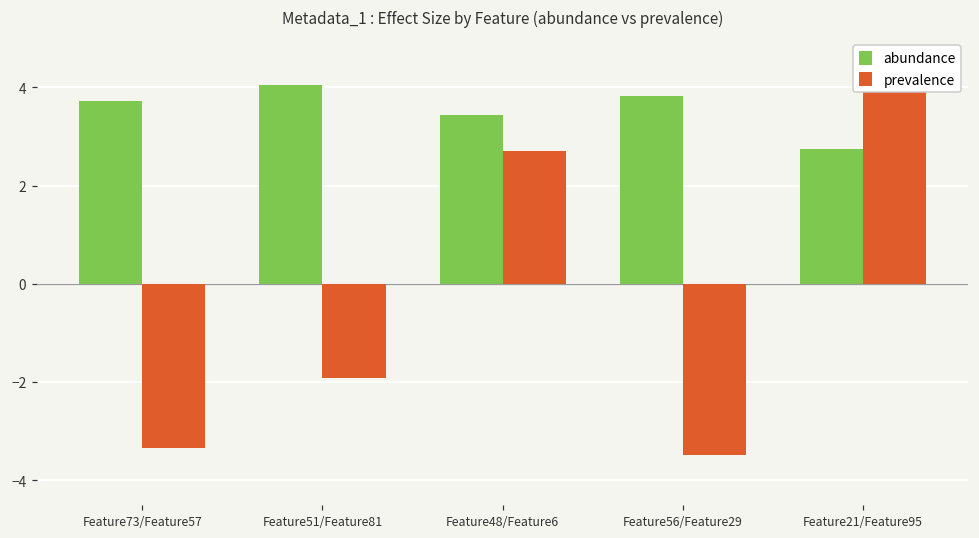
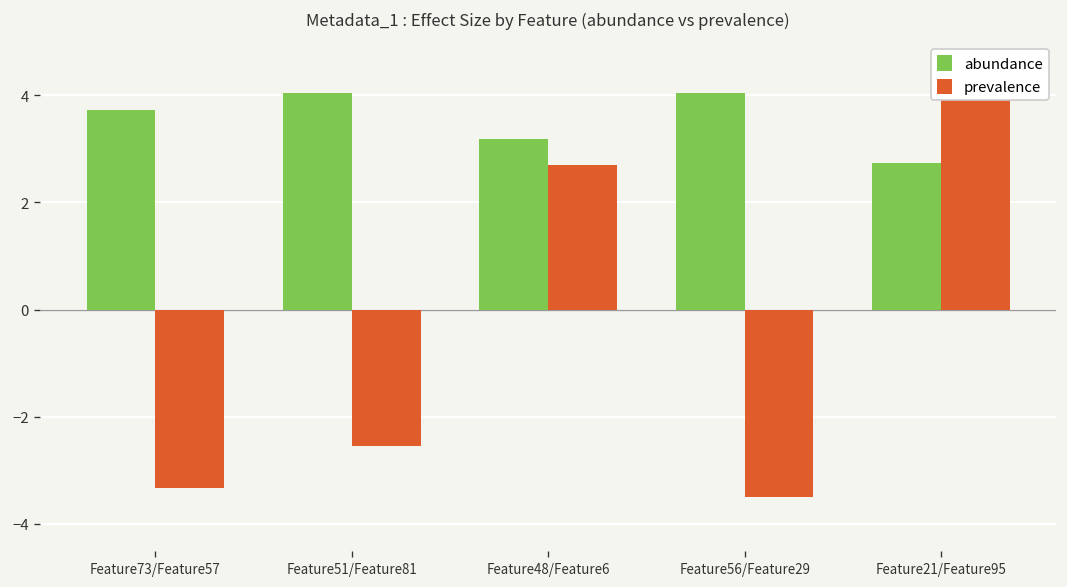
prevalence, Feature51/Feature81: -1.9 -> -2.5
abundance, Feature48/Feature6: 3.4 -> 3.2
abundance, Feature56/Feature29: 3.8 -> 4.0
